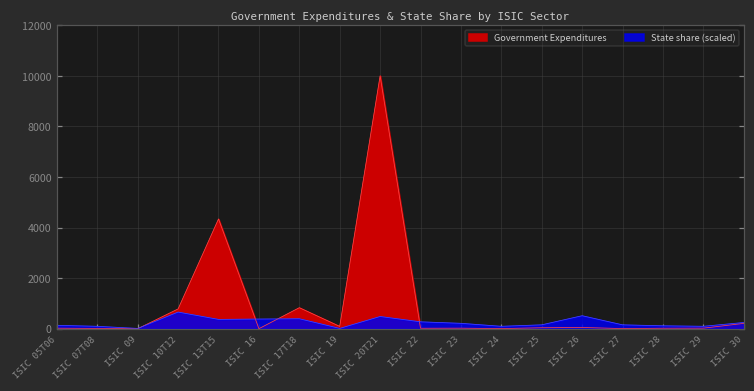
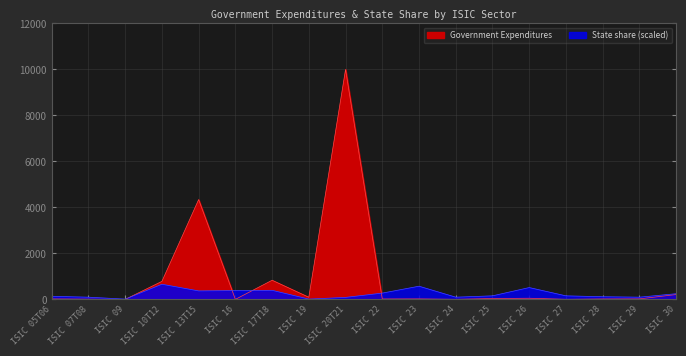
State share (scaled), ISIC 20T21: 500 -> 100
State share (scaled), ISIC 23: 200 -> 600
